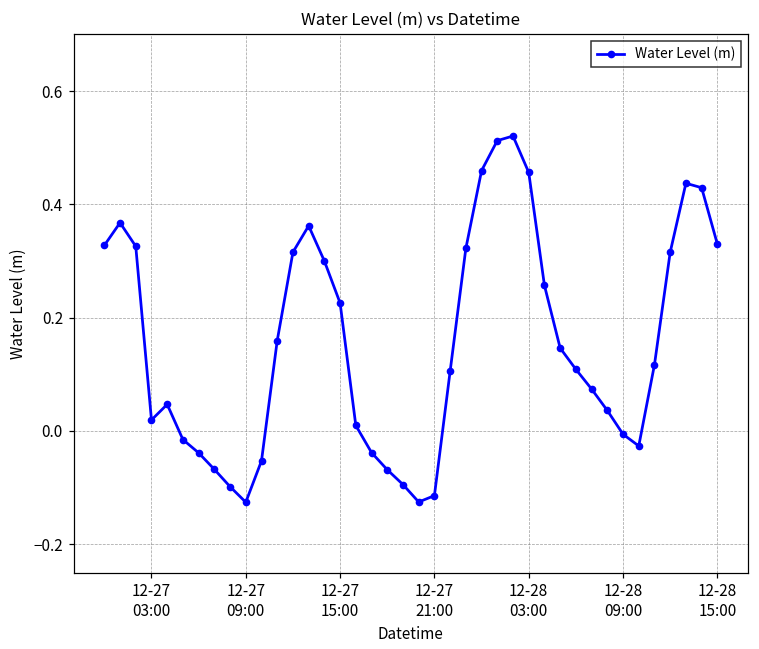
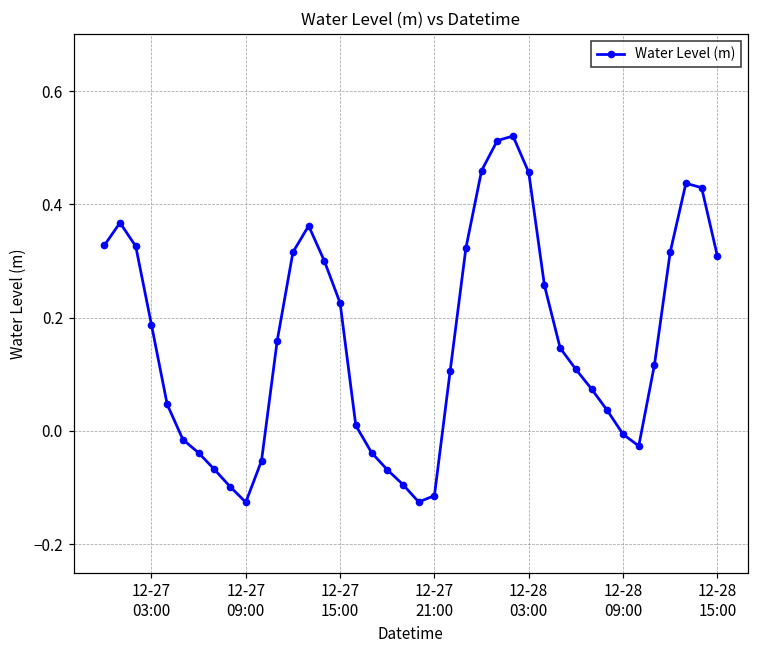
12-27 03:00: 0.02 -> 0.19
12-28 15:00: 0.33 -> 0.31
